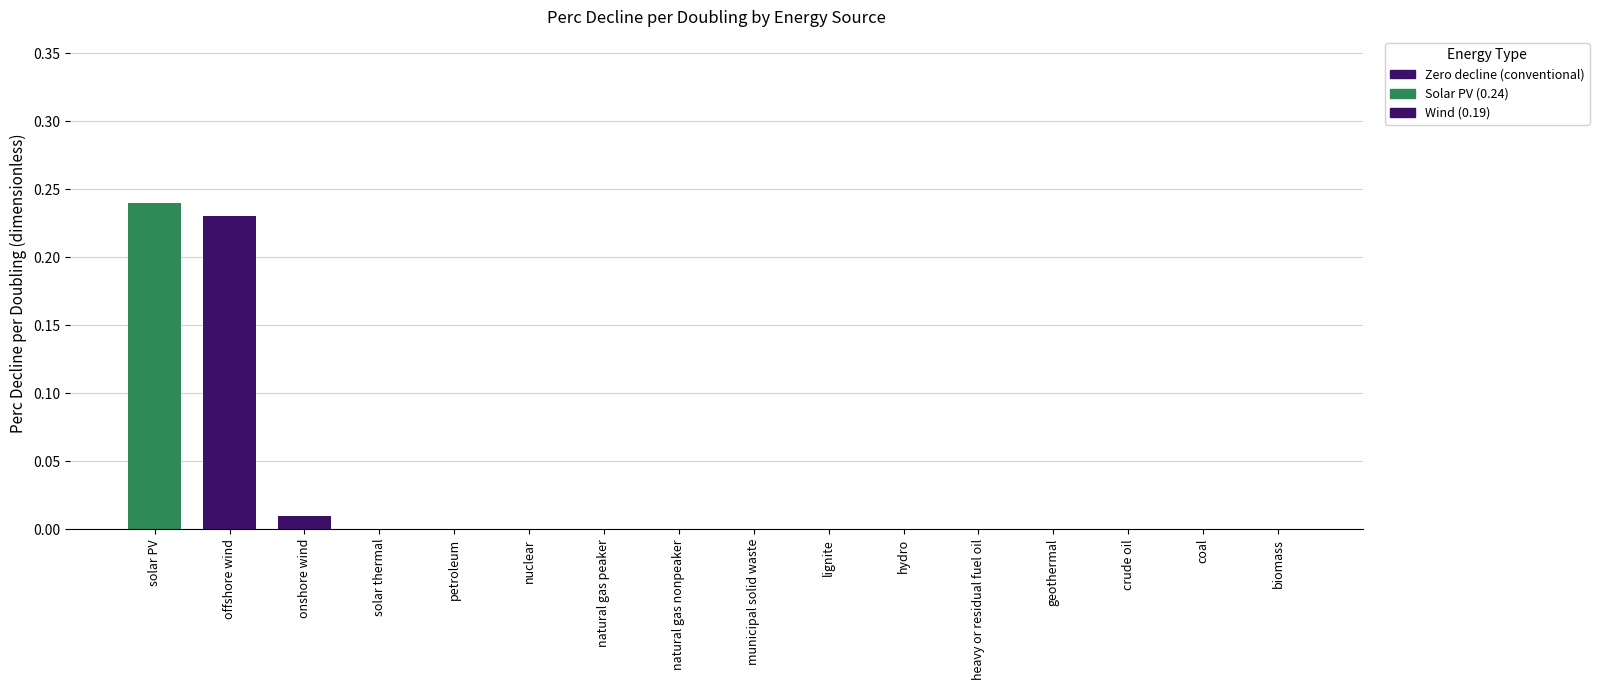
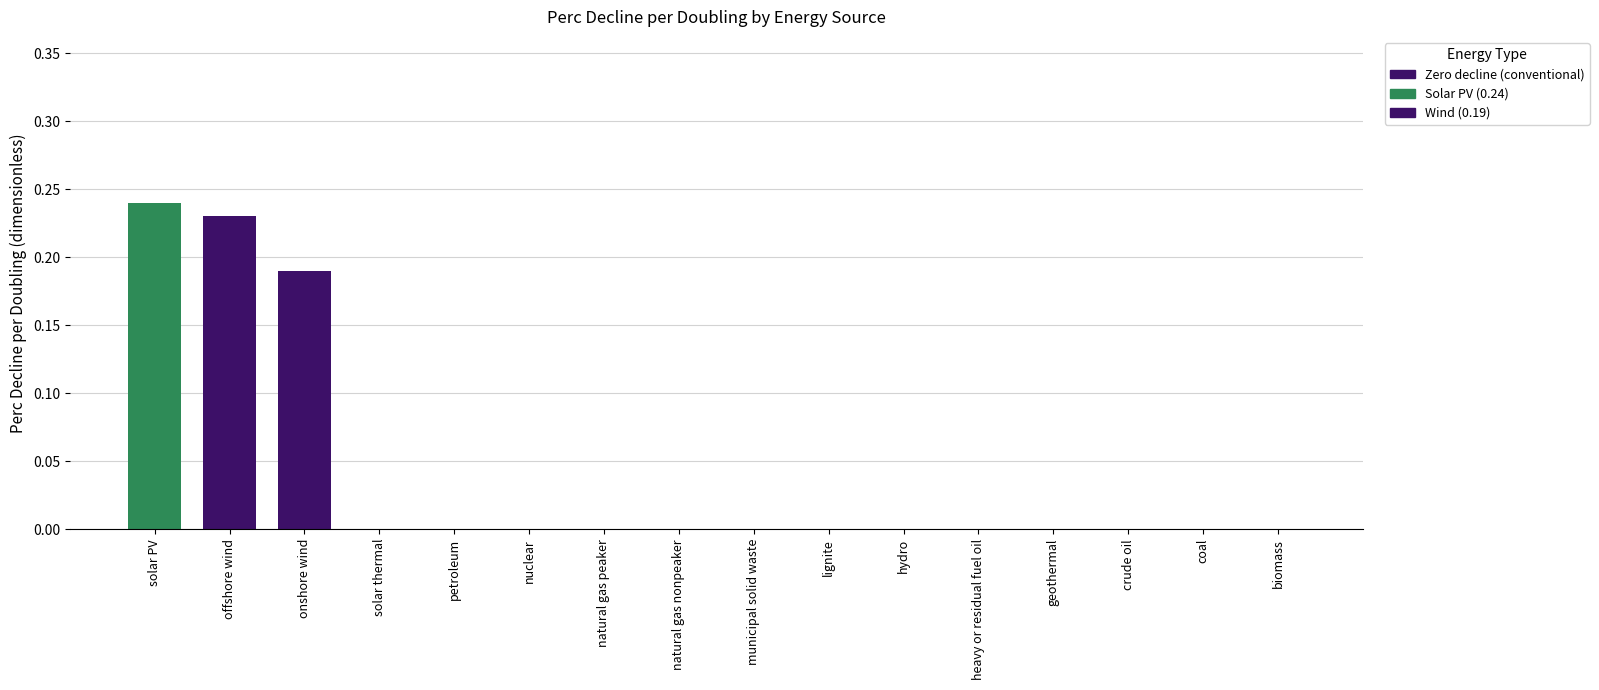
onshore wind: 0.01 -> 0.19
